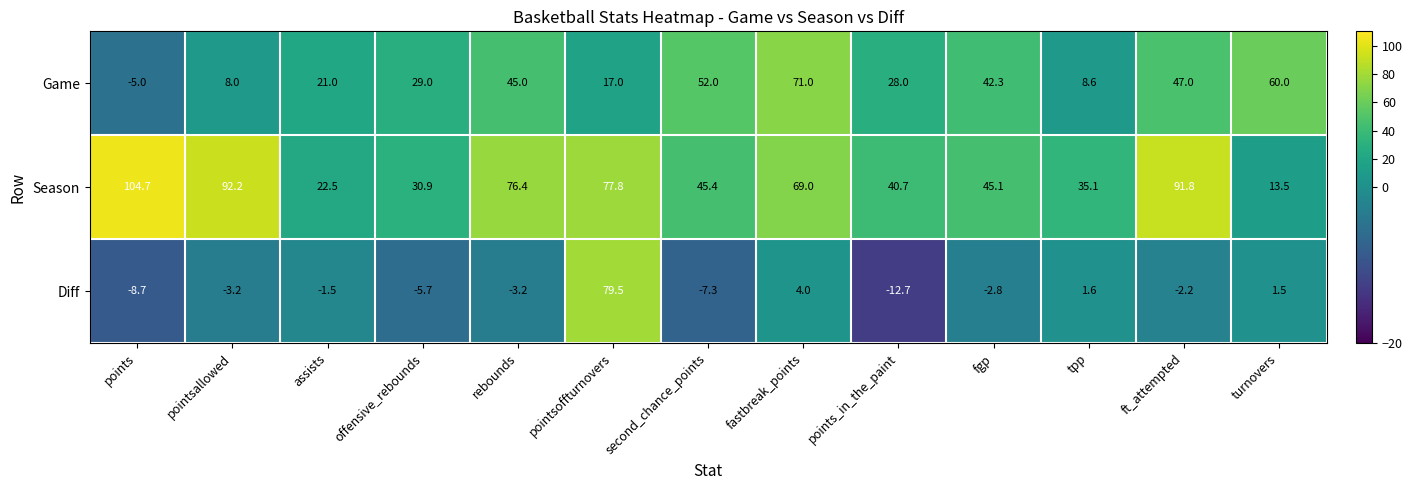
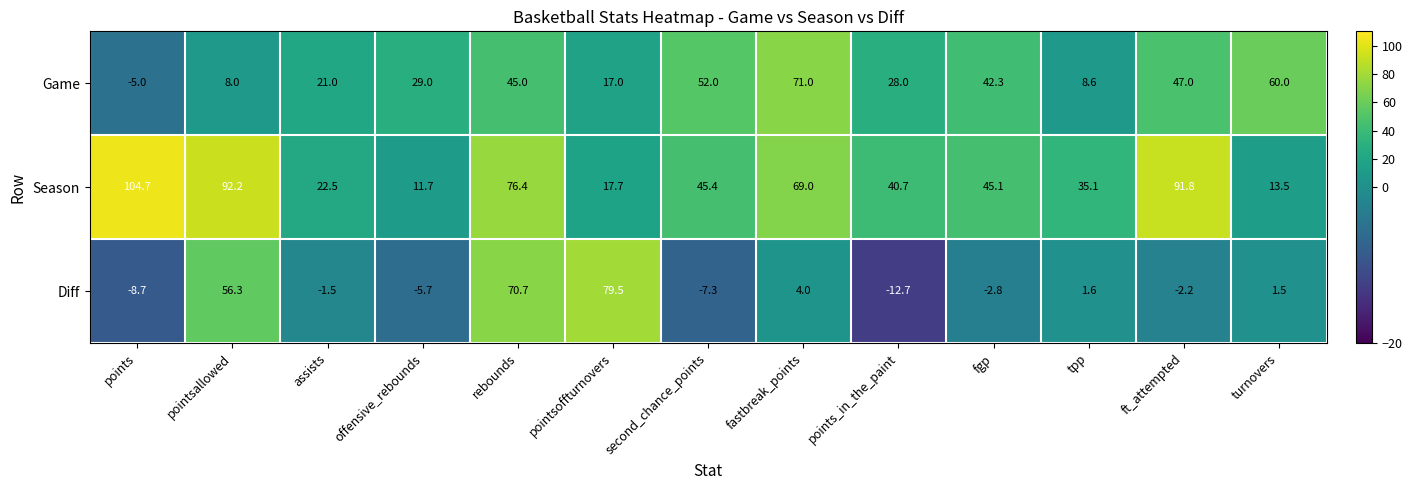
Season, offensive_rebounds: 30.9 -> 11.7
Season, pointsoffturnovers: 77.8 -> 17.7
Diff, pointsallowed: -3.2 -> 56.3
Diff, rebounds: -3.2 -> 70.7
